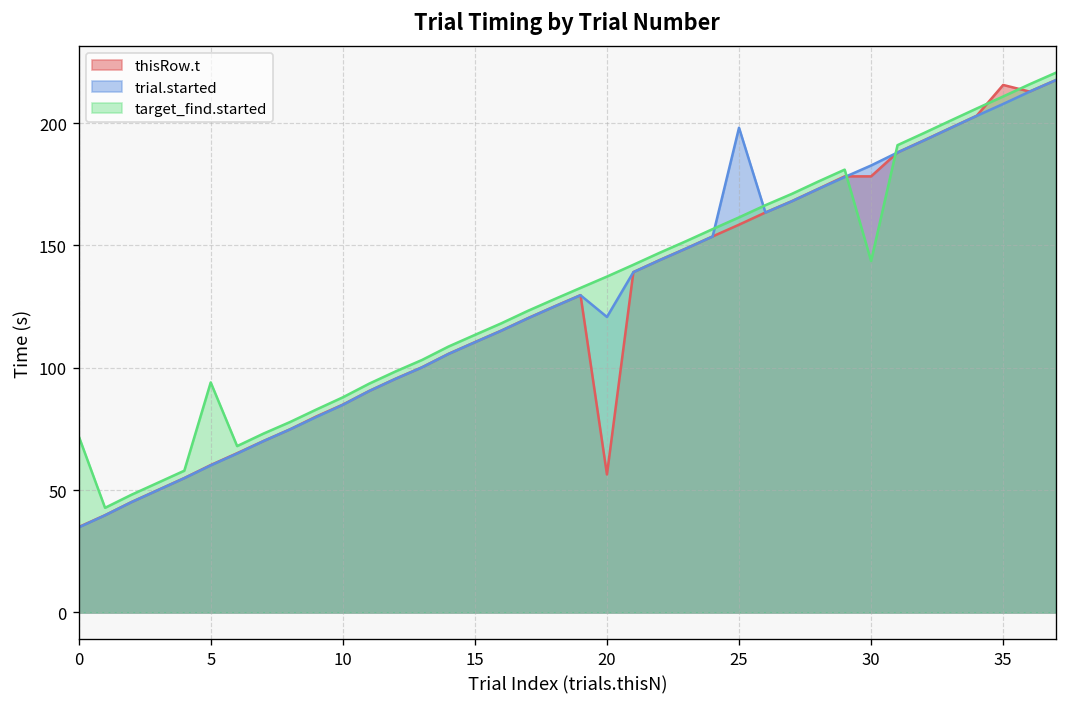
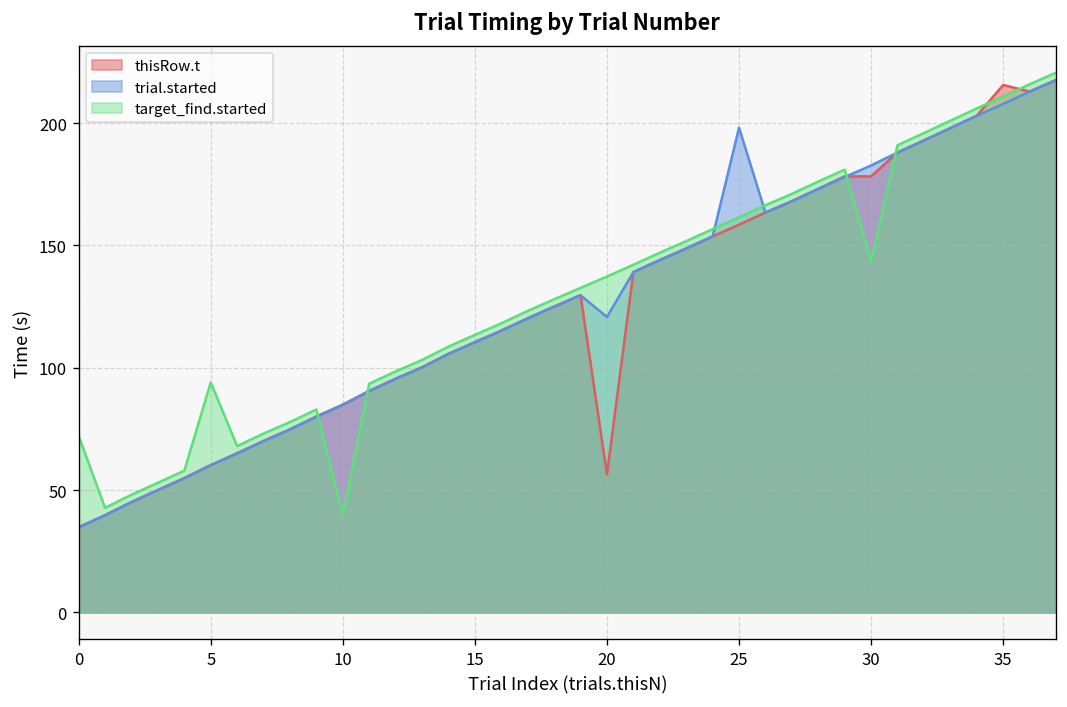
target_find.started, 10: 88 -> 40
